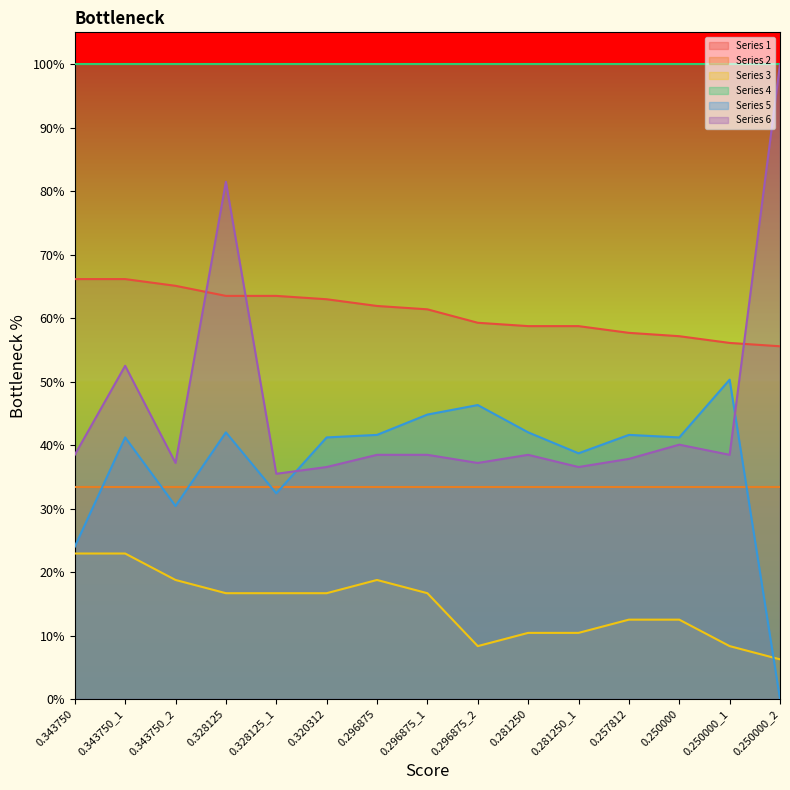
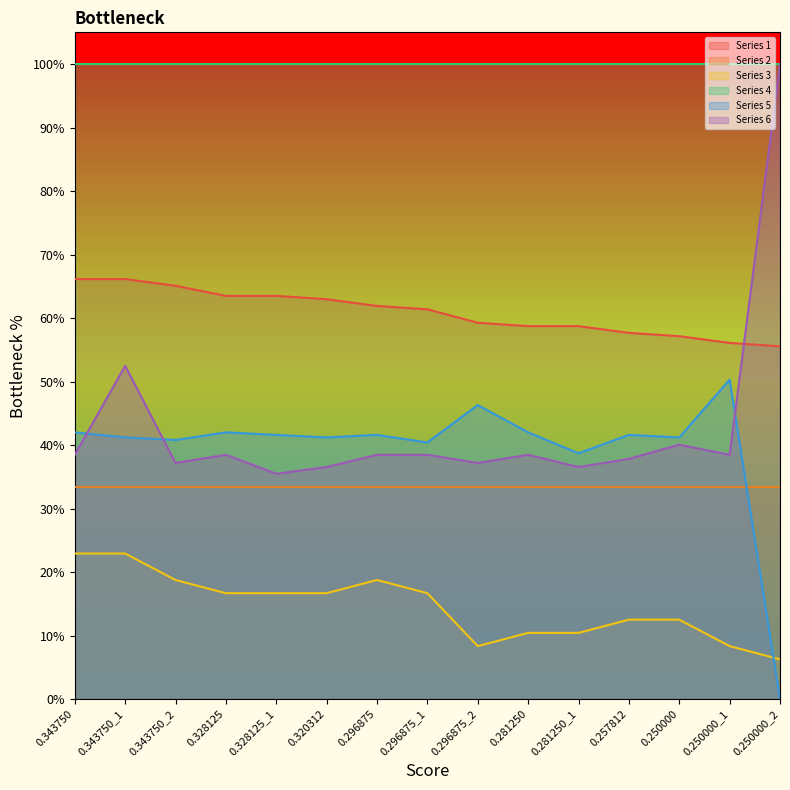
Series 5, 0.343750: 24% -> 42%
Series 5, 0.343750_2: 30% -> 41%
Series 6, 0.328125: 81% -> 38%
Series 5, 0.328125_1: 32% -> 42%
Series 5, 0.296875_1: 45% -> 40%
